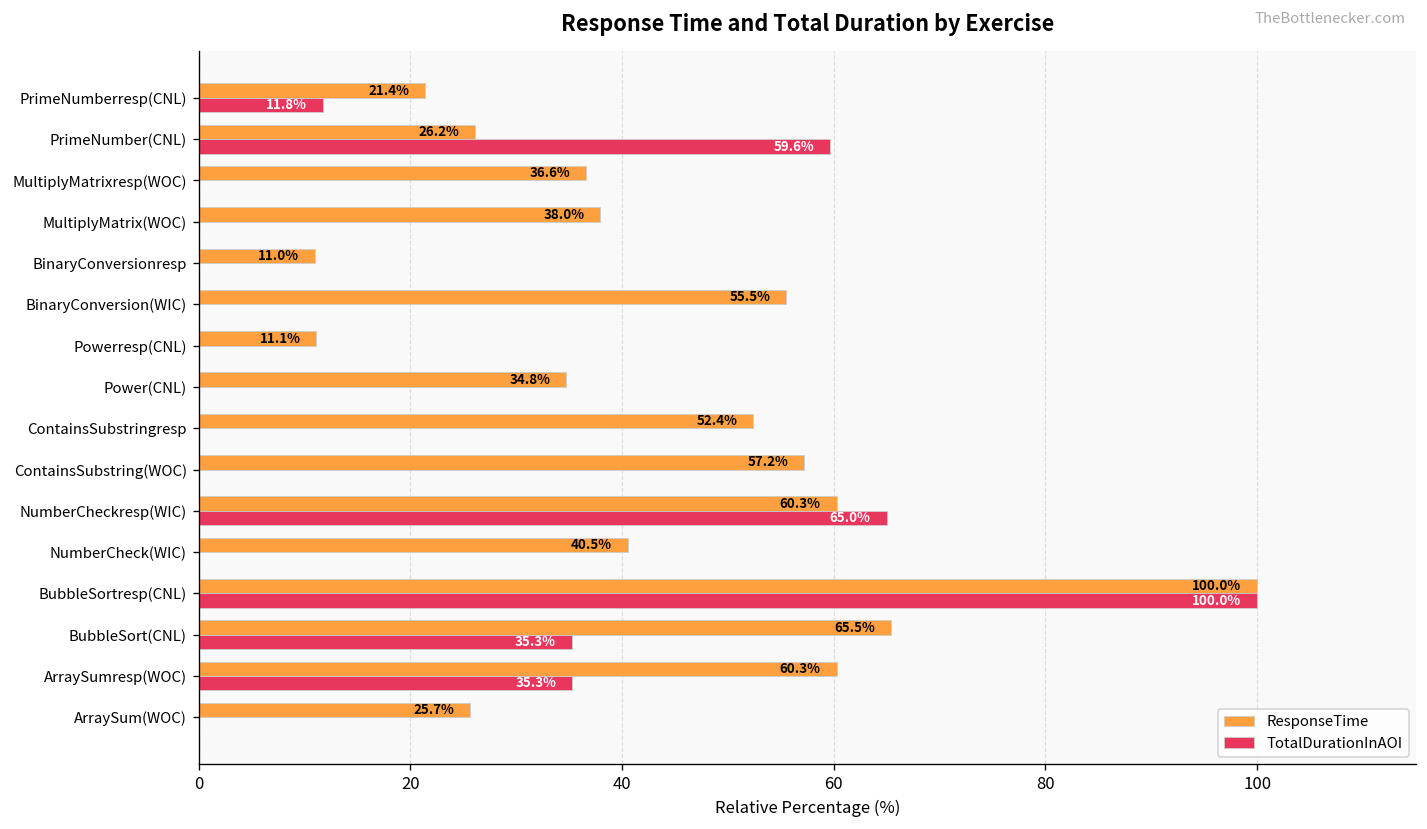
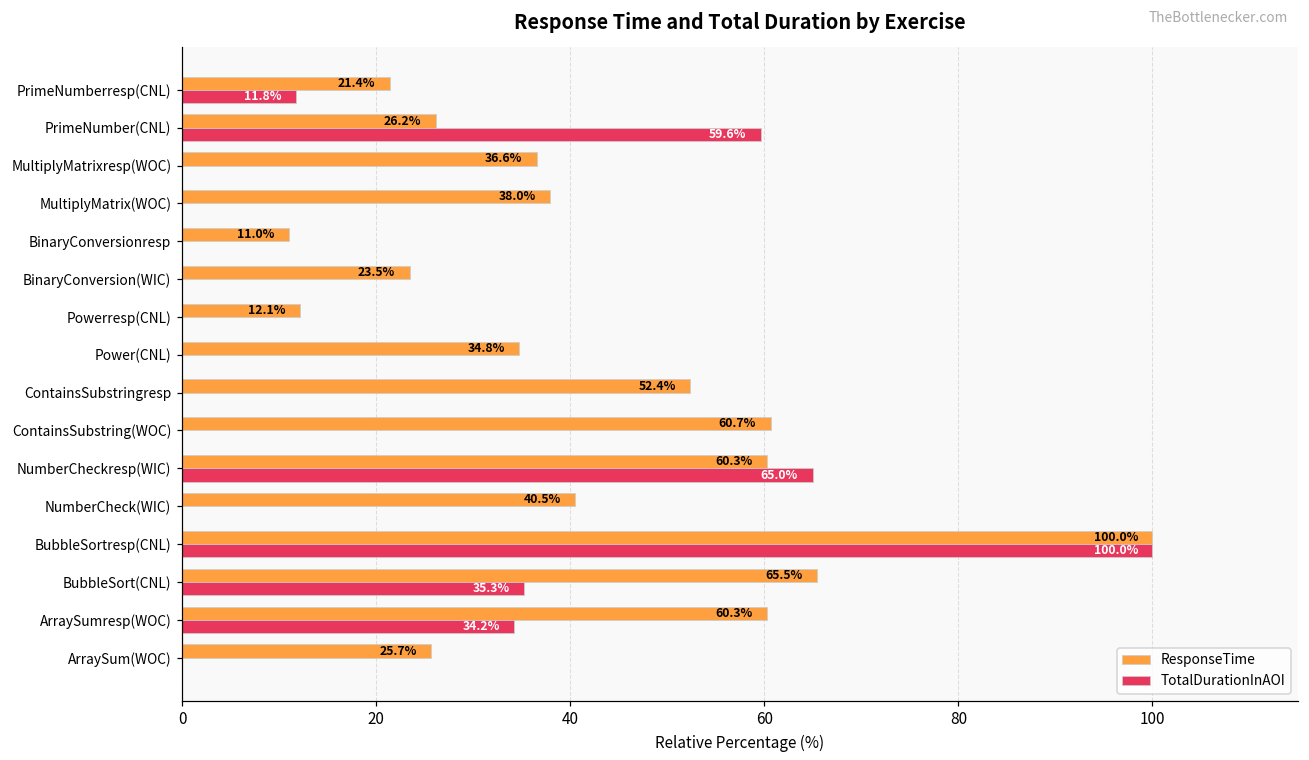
ResponseTime, BinaryConversion(WIC): 55.5% -> 23.5%
ResponseTime, Powerresp(CNL): 11.1% -> 12.1%
ResponseTime, ContainsSubstring(WOC): 57.2% -> 60.7%
TotalDurationInAOI, ArraySumresp(WOC): 35.3% -> 34.2%
